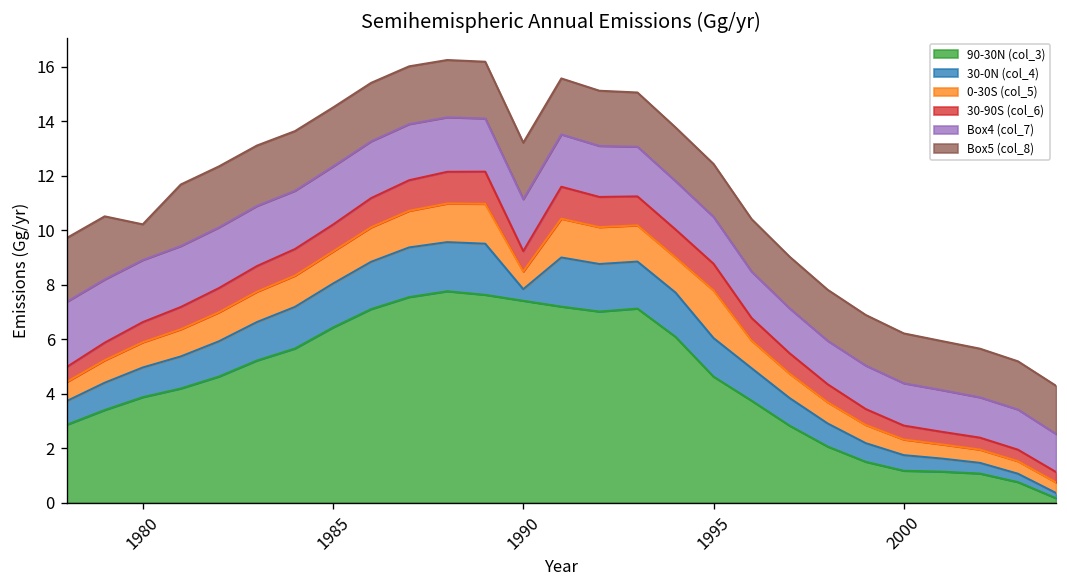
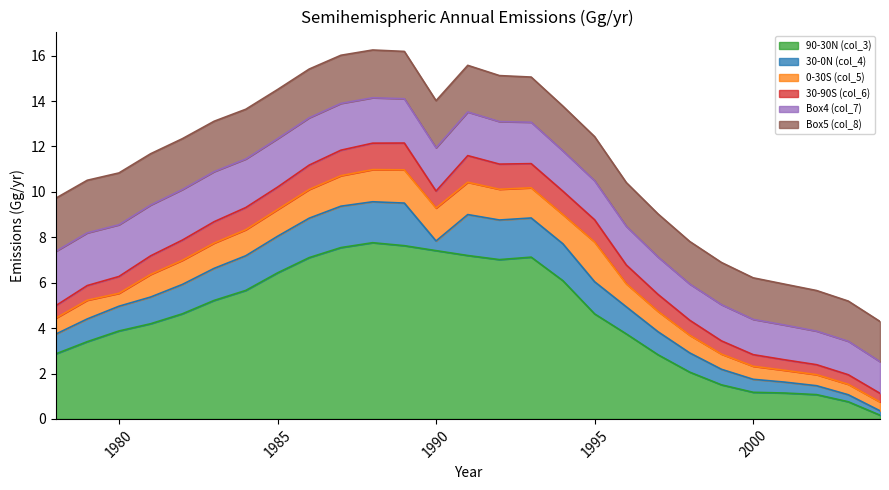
0-30S (col_5), 1980: 0.9 -> 0.6
Box5 (col_8), 1980: 1.3 -> 2.3
0-30S (col_5), 1990: 0.6 -> 1.5
